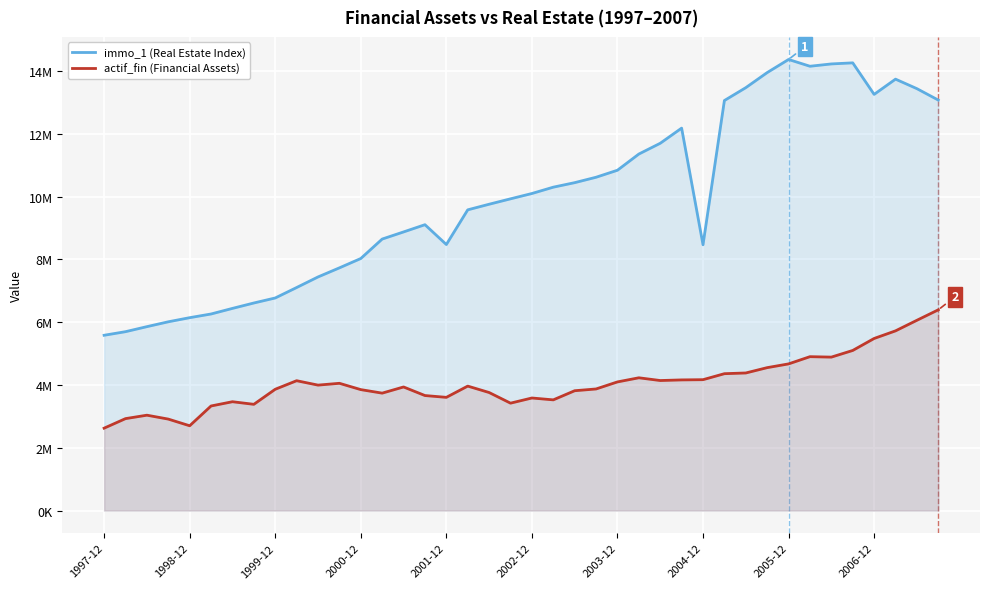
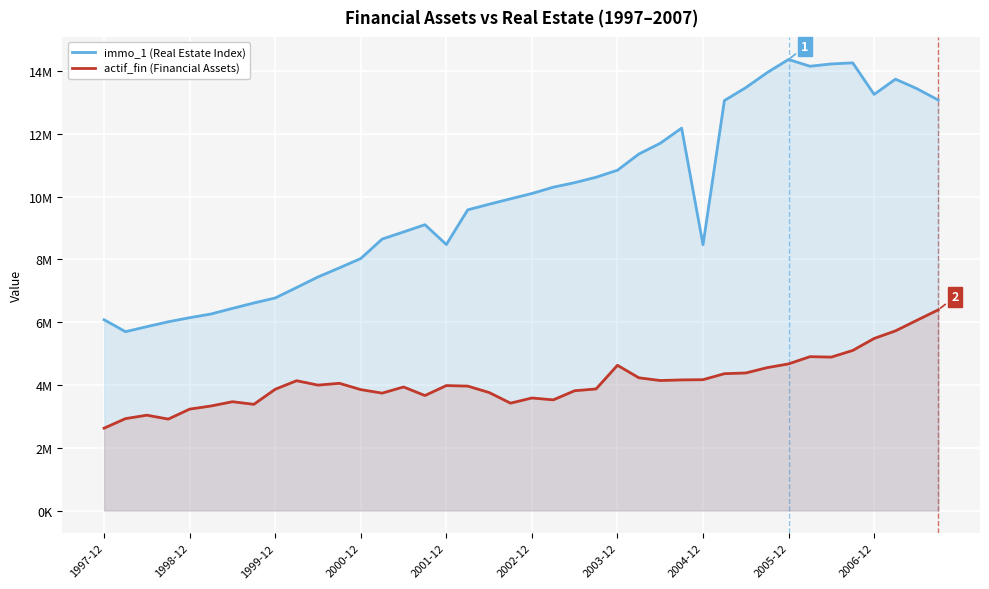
immo_1 (Real Estate Index), 1997-12: 5600000 -> 6100000
actif_fin (Financial Assets), 1998-12: 2700000 -> 3200000
actif_fin (Financial Assets), 2001-12: 3600000 -> 4000000
actif_fin (Financial Assets), 2003-12: 4100000 -> 4600000
